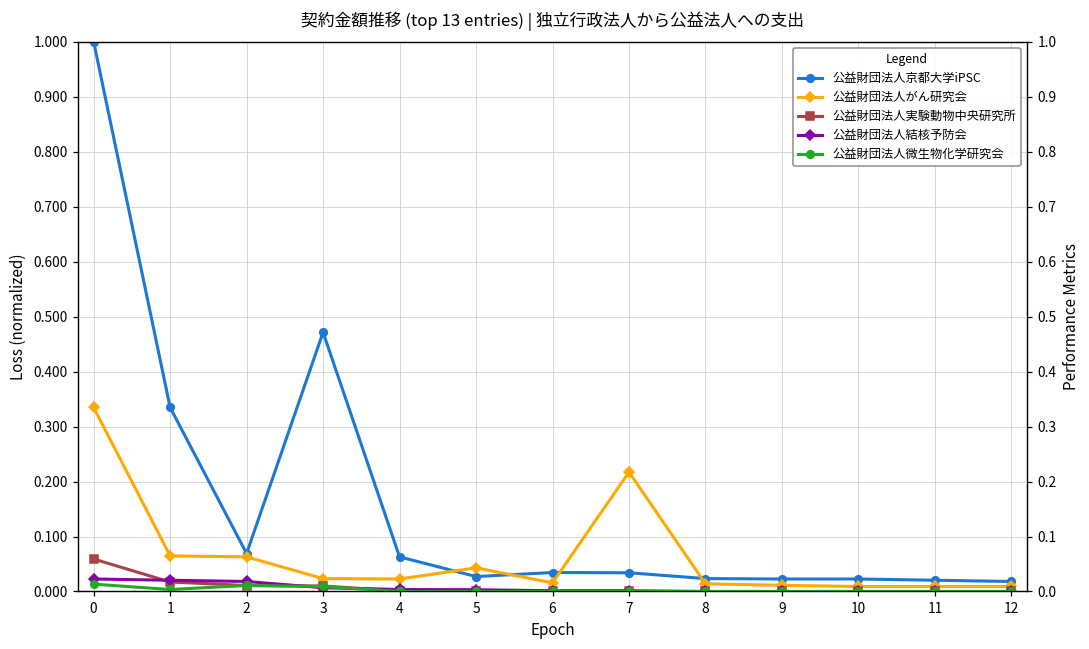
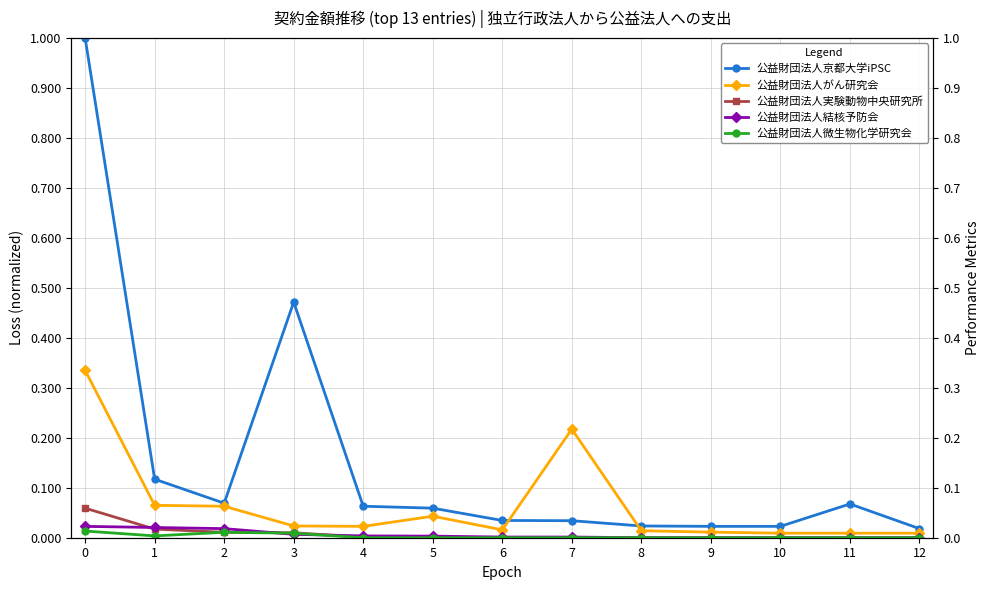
公益財団法人京都大学iPSC, 1: 0.33 -> 0.12
公益財団法人京都大学iPSC, 5: 0.03 -> 0.06
公益財団法人京都大学iPSC, 11: 0.02 -> 0.07
